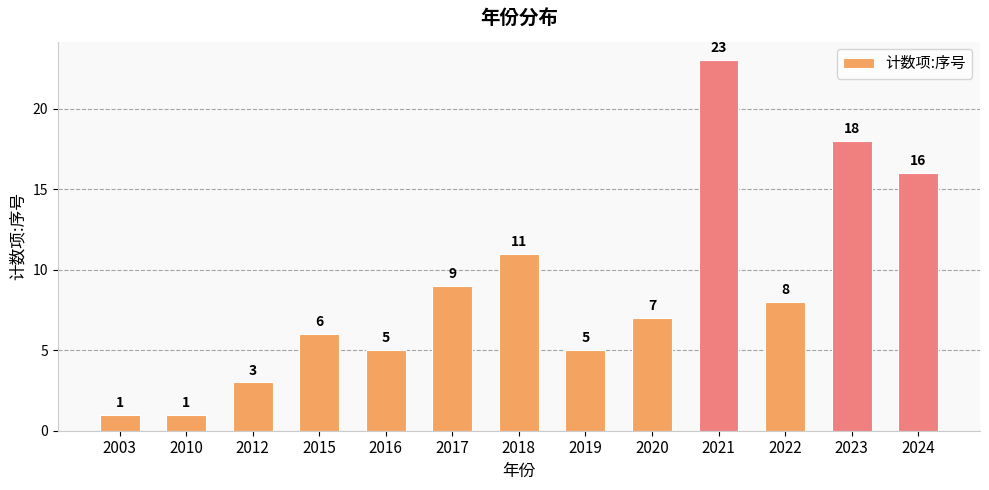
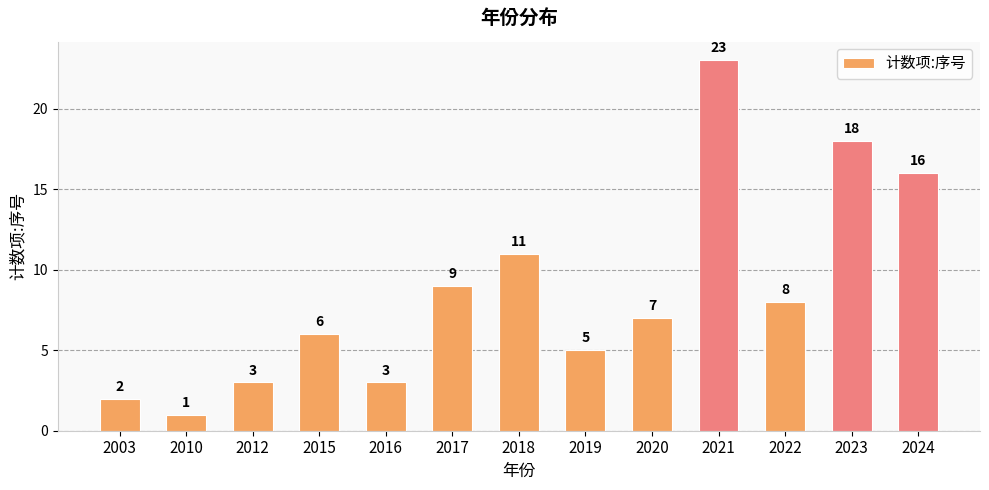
2003: 1 -> 2
2016: 5 -> 3
